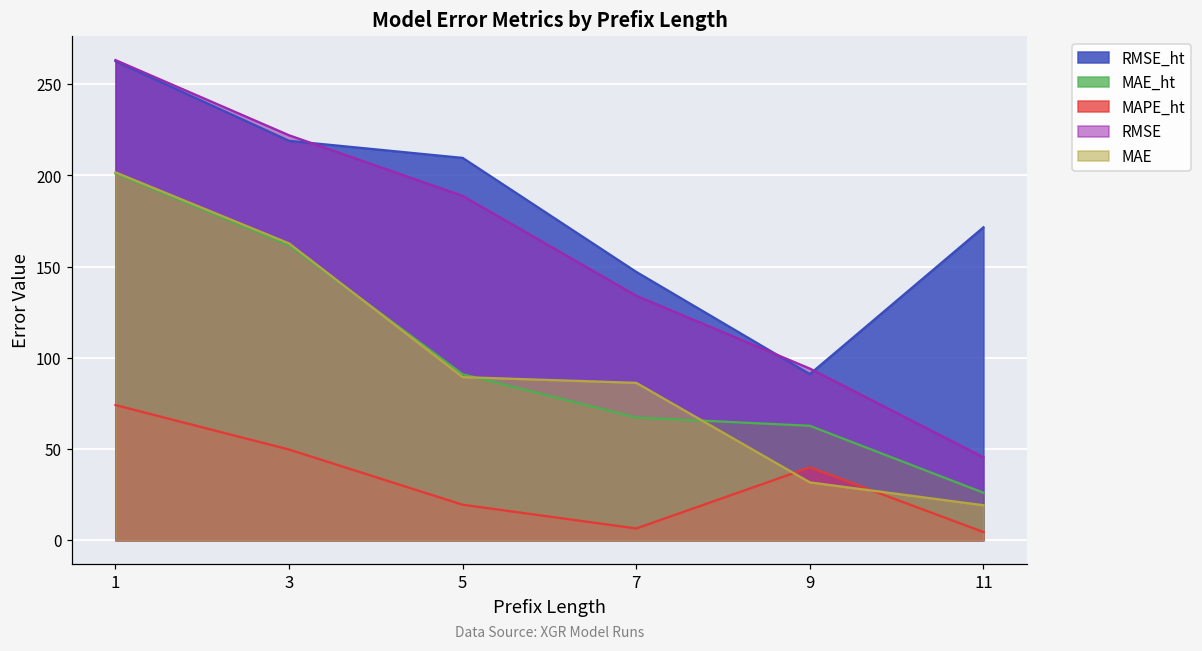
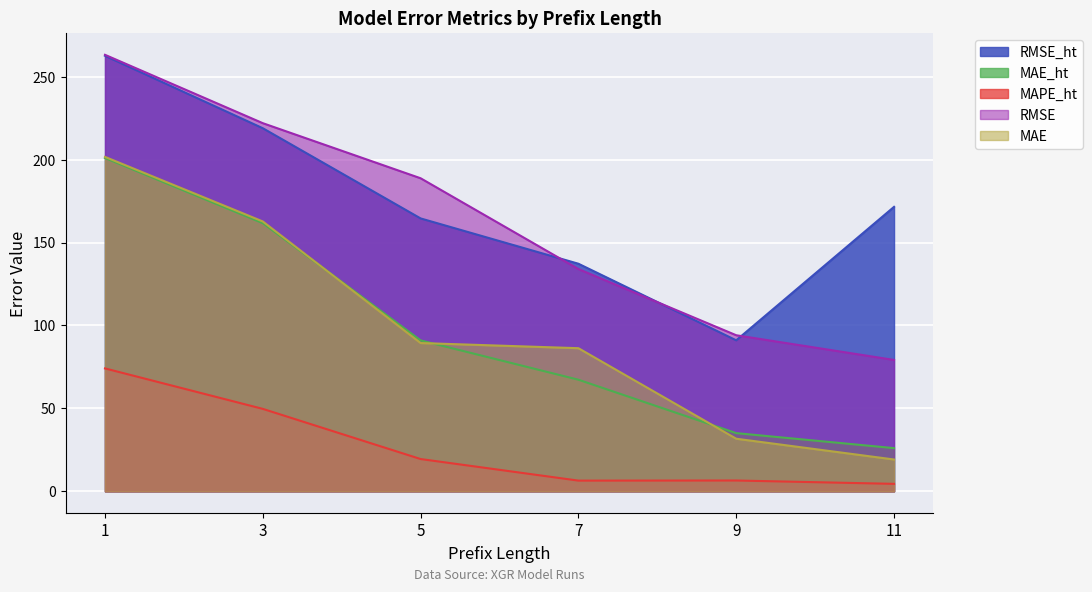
RMSE_ht, 5: 210 -> 165
RMSE_ht, 7: 147 -> 137
MAE_ht, 9: 63 -> 35
MAPE_ht, 9: 40 -> 6
RMSE, 11: 45 -> 79
